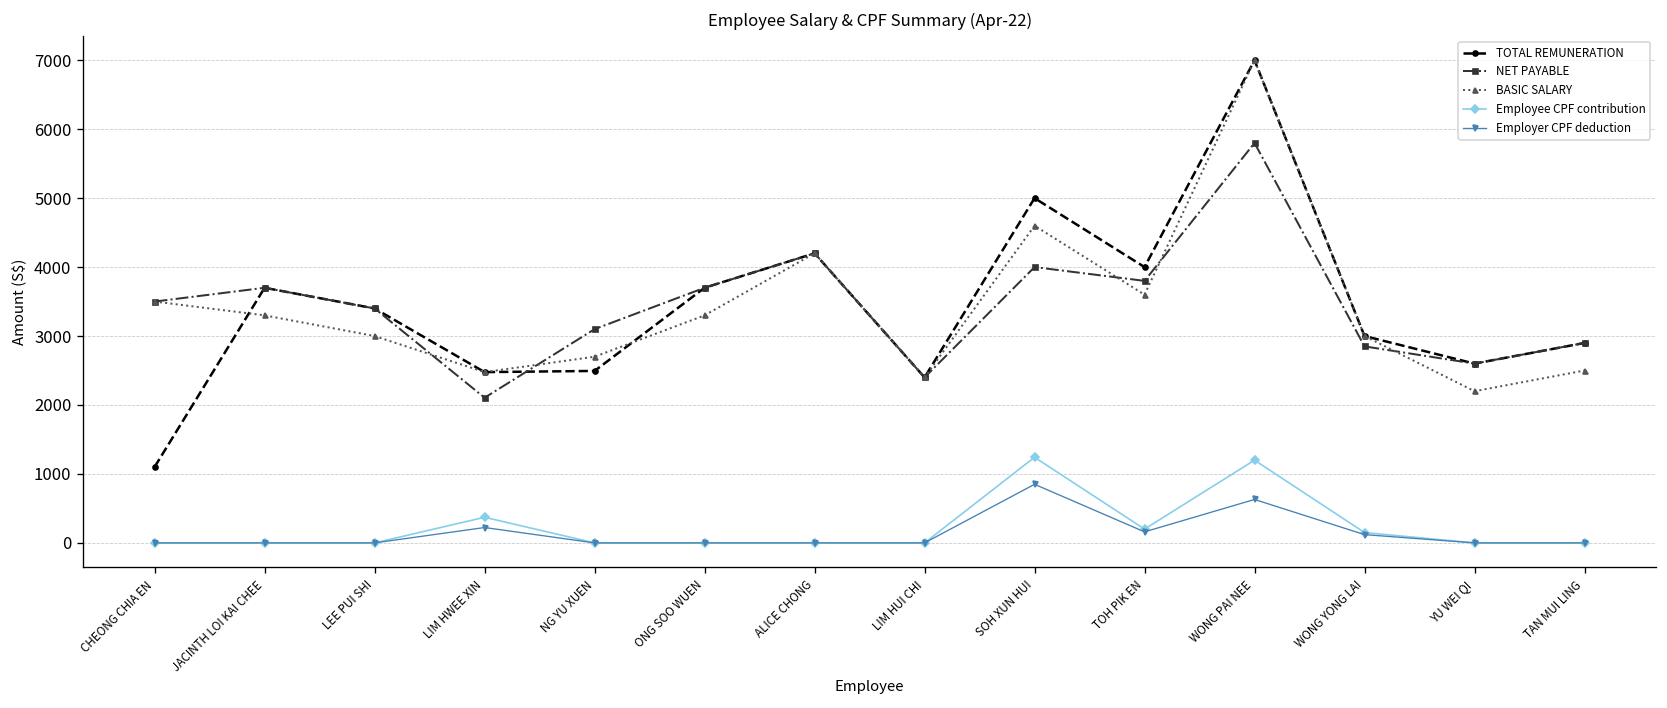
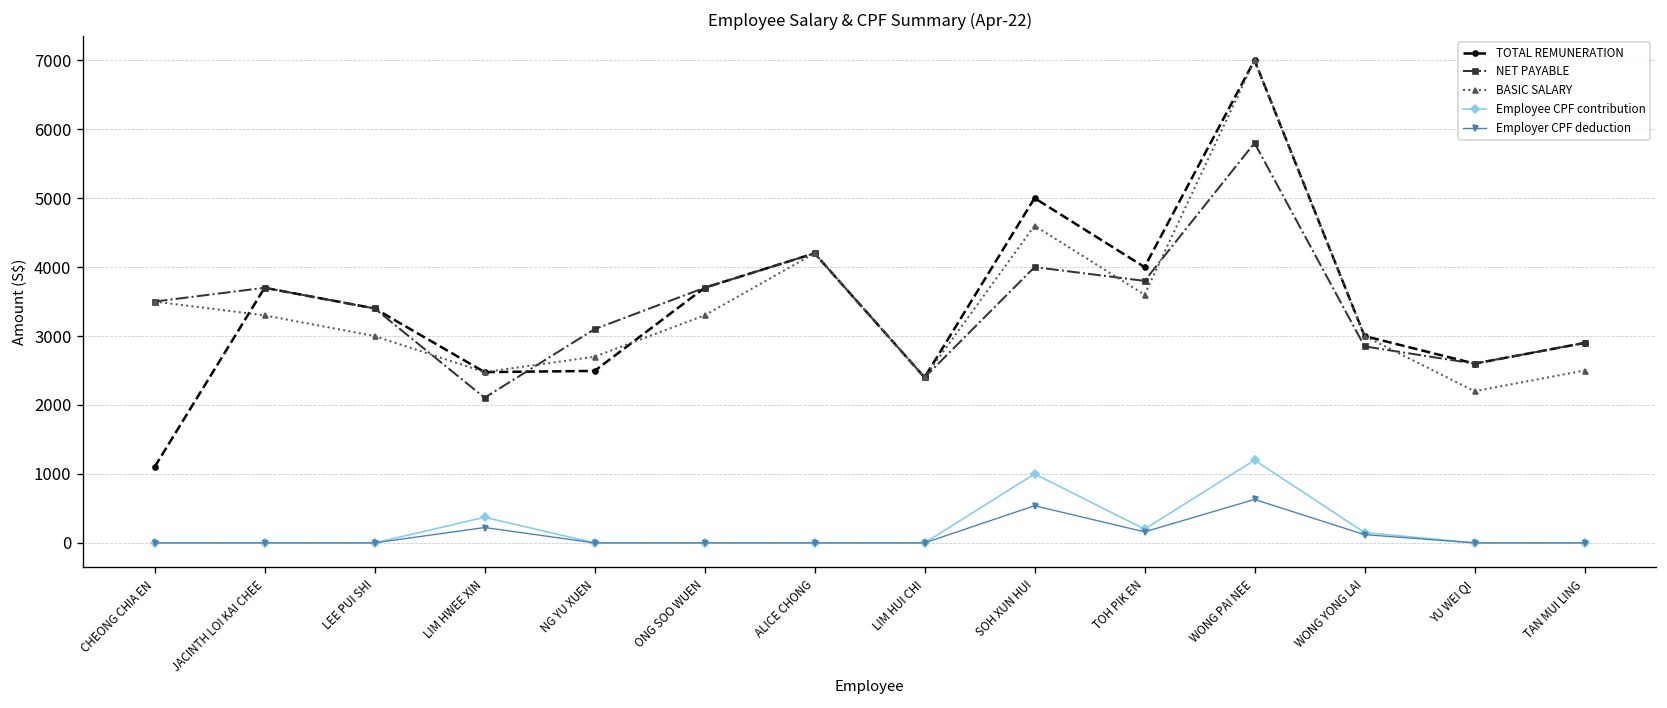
Employee CPF contribution, SOH XUN HUI: 1200 -> 1000
Employer CPF deduction, SOH XUN HUI: 900 -> 500
